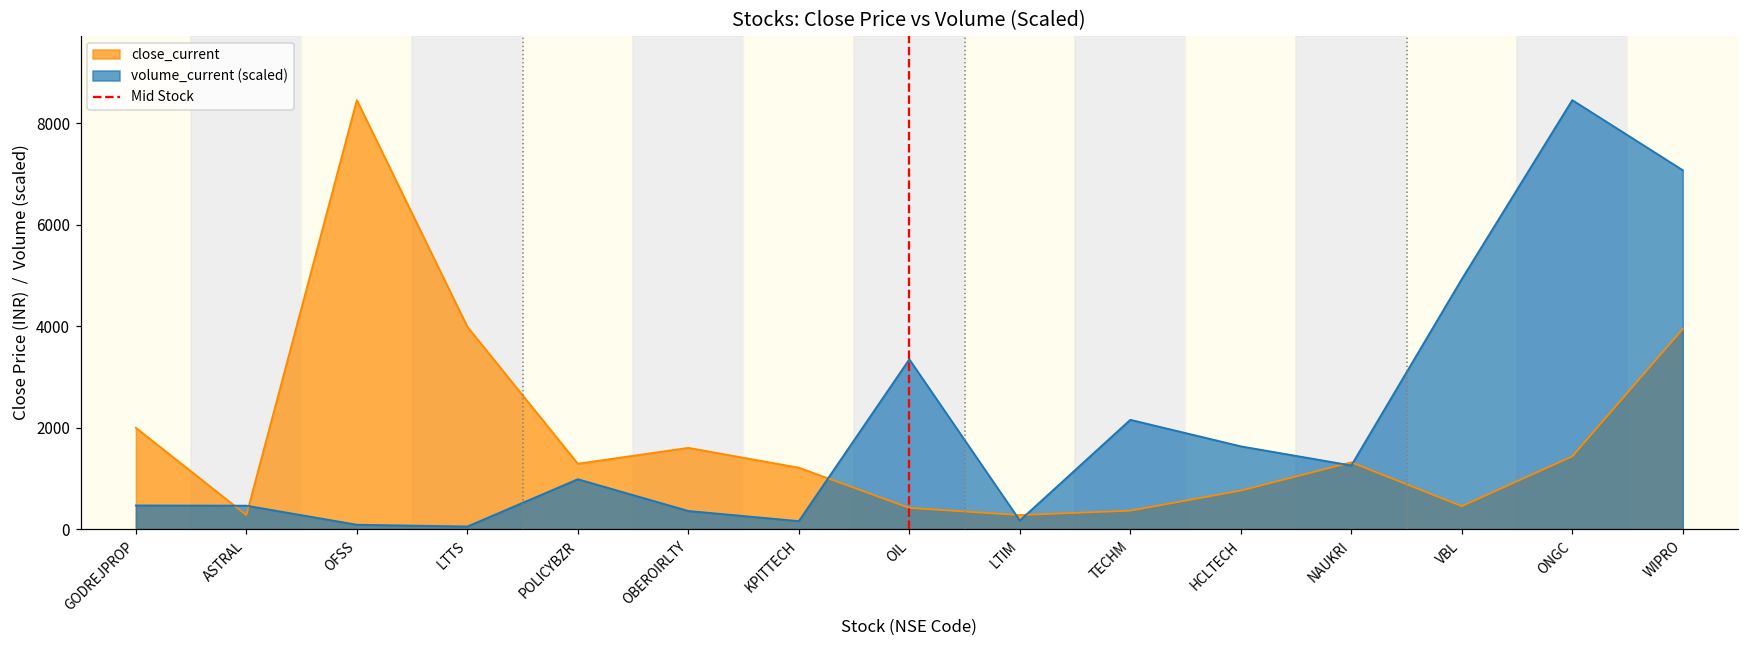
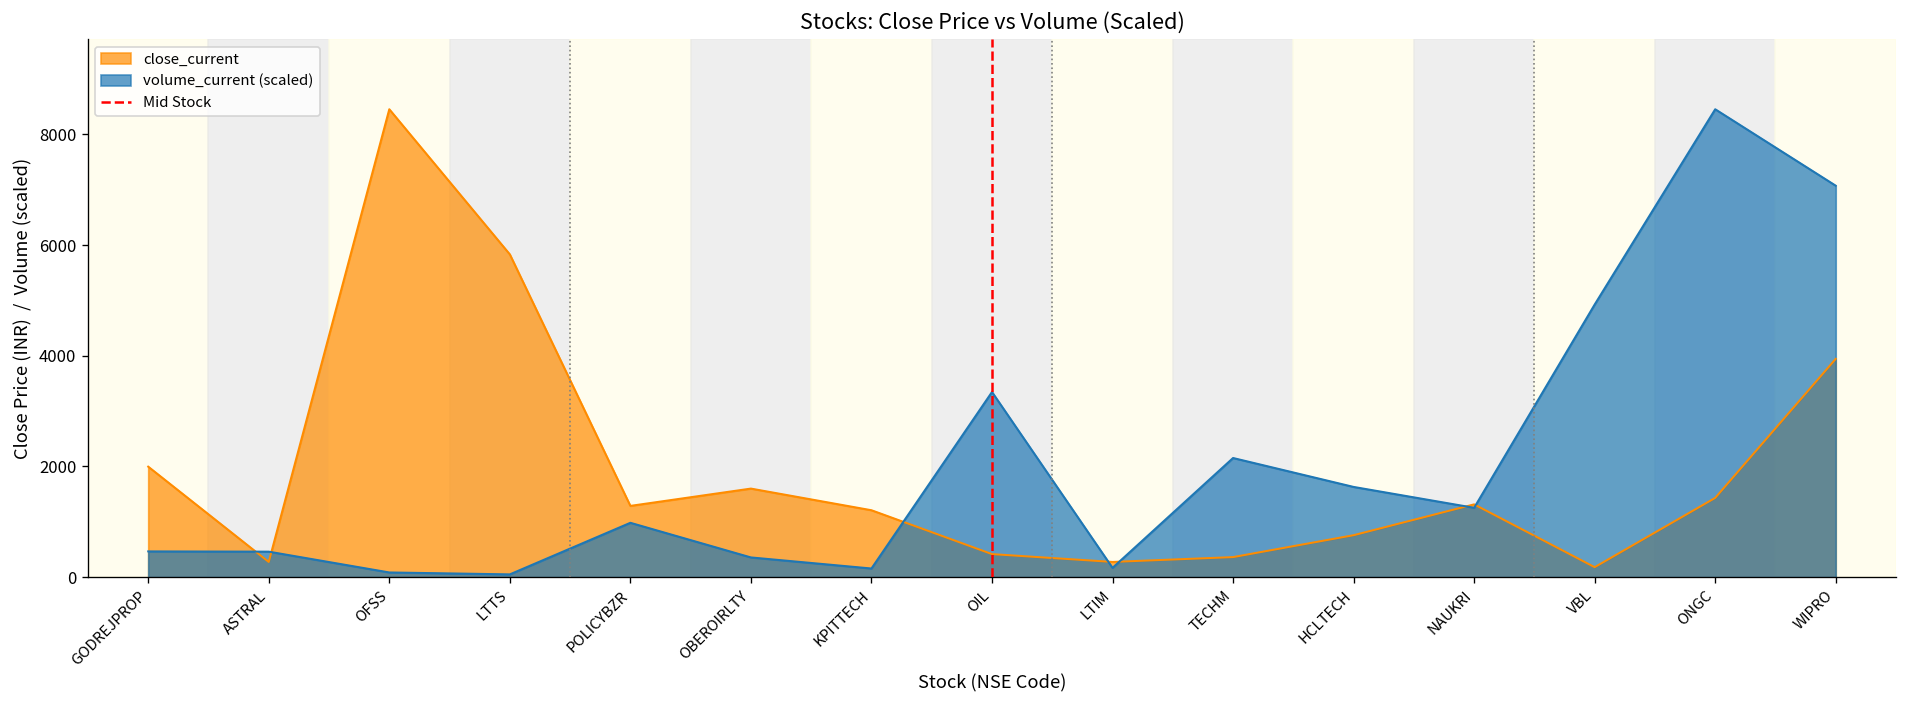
close_current, LTTS: 4000 -> 5800
close_current, VBL: 500 -> 200
